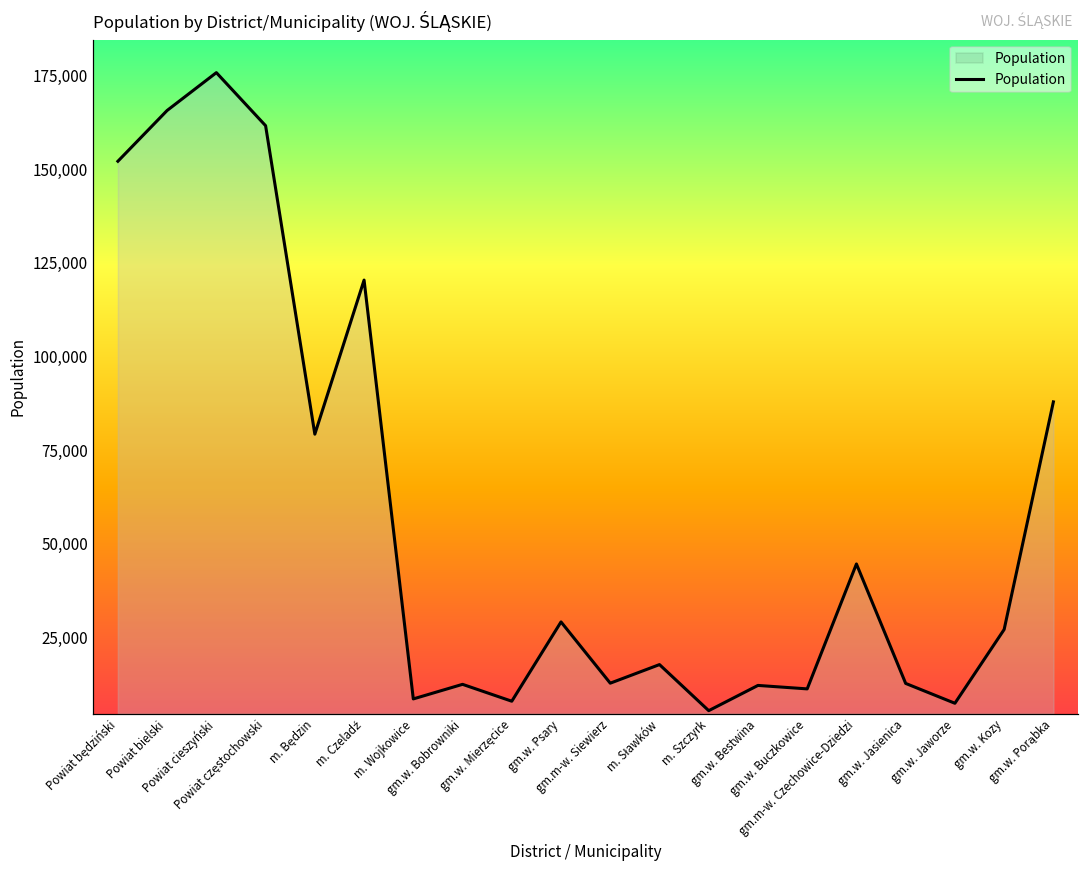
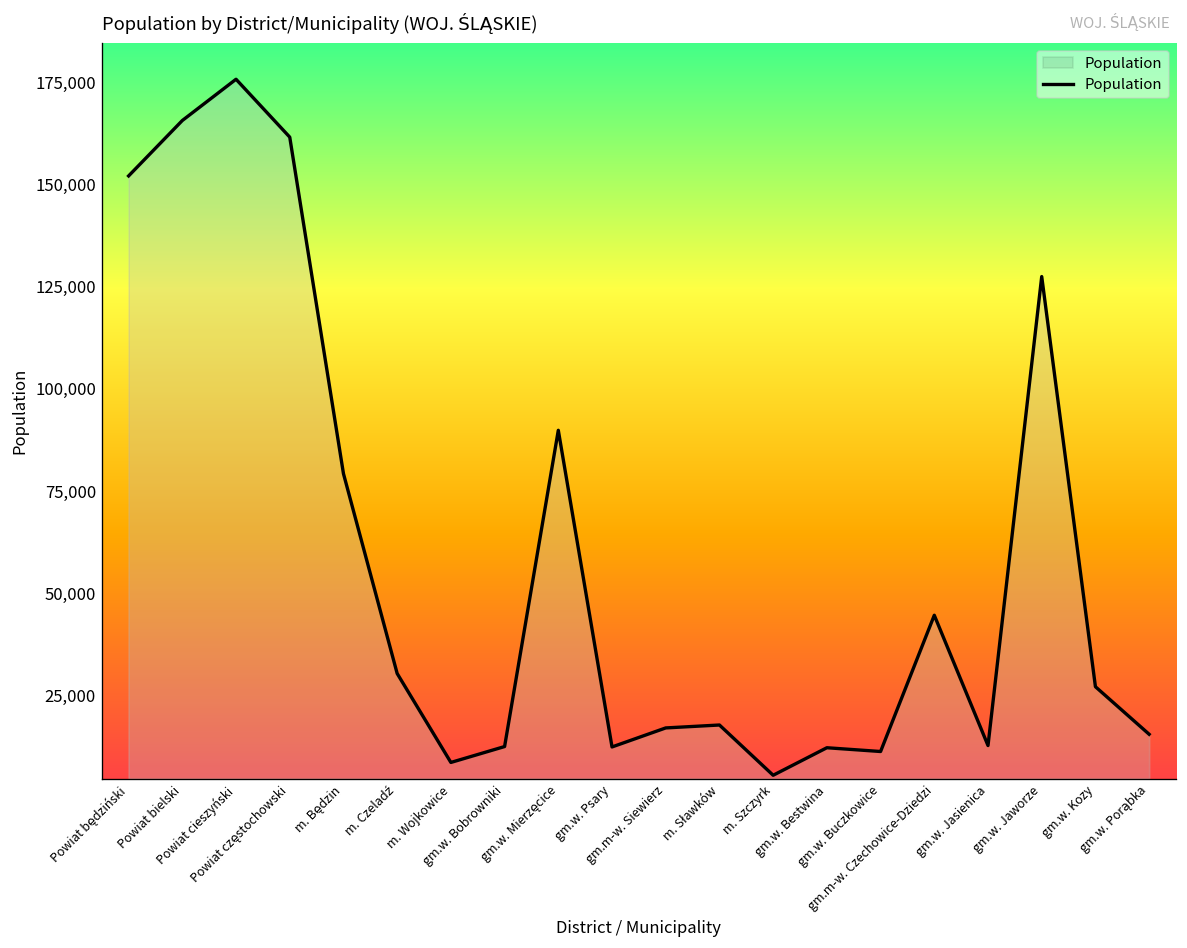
m. Czeladź: 120,000 -> 30,000
gm.w. Mierzęcice: 8,000 -> 90,000
gm.w. Psary: 29,000 -> 12,000
gm.m-w. Siewierz: 13,000 -> 17,000
gm.w. Jaworze: 7,000 -> 128,000
gm.w. Porąbka: 88,000 -> 15,000
